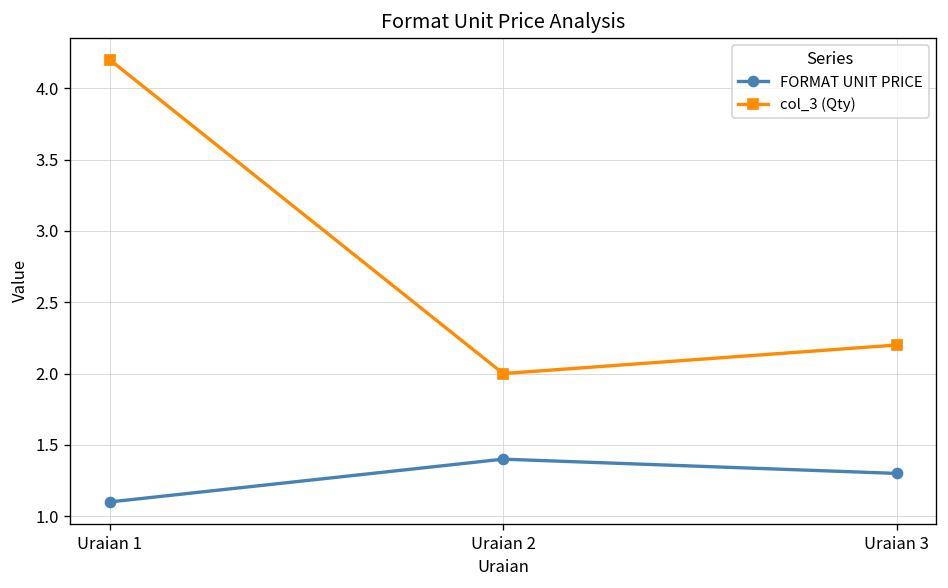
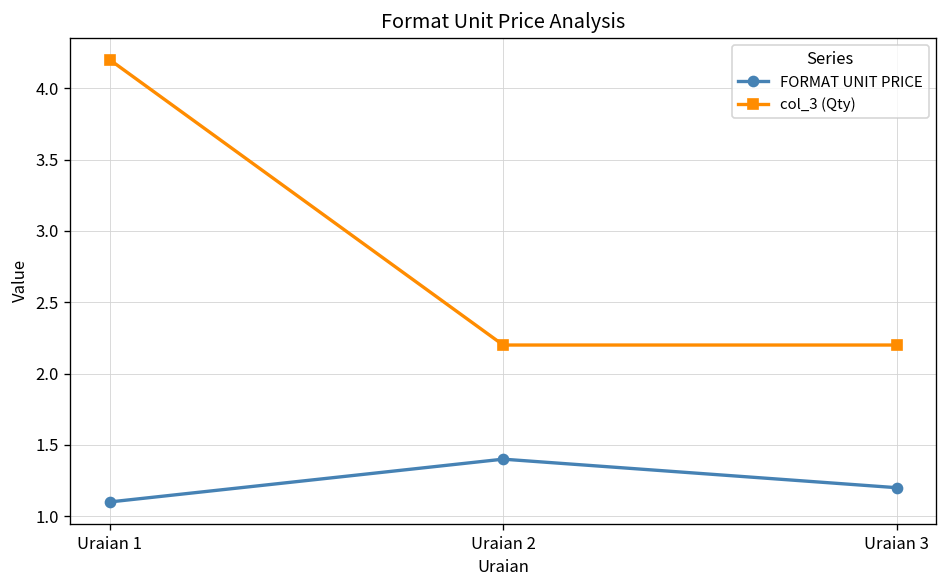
col_3 (Qty), Uraian 2: 2.0 -> 2.2
FORMAT UNIT PRICE, Uraian 3: 1.3 -> 1.2
